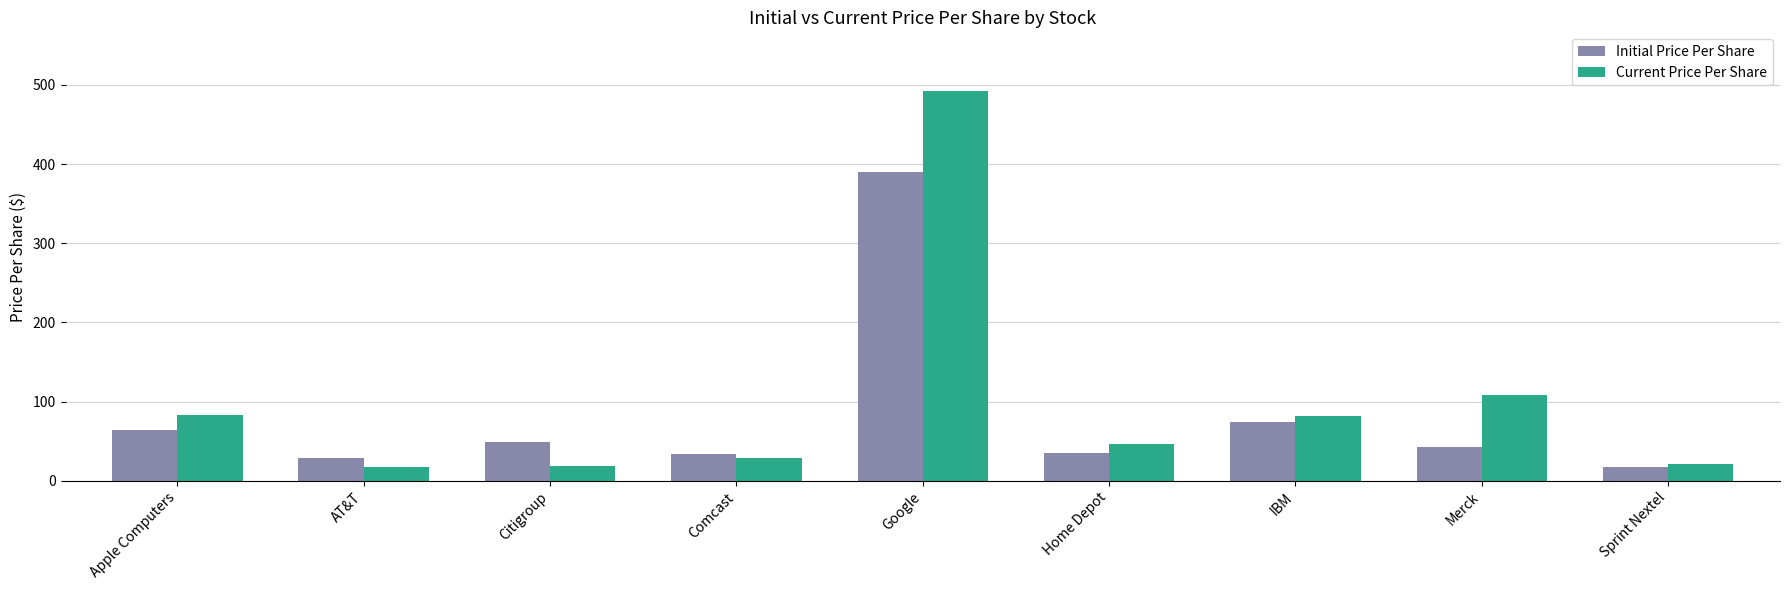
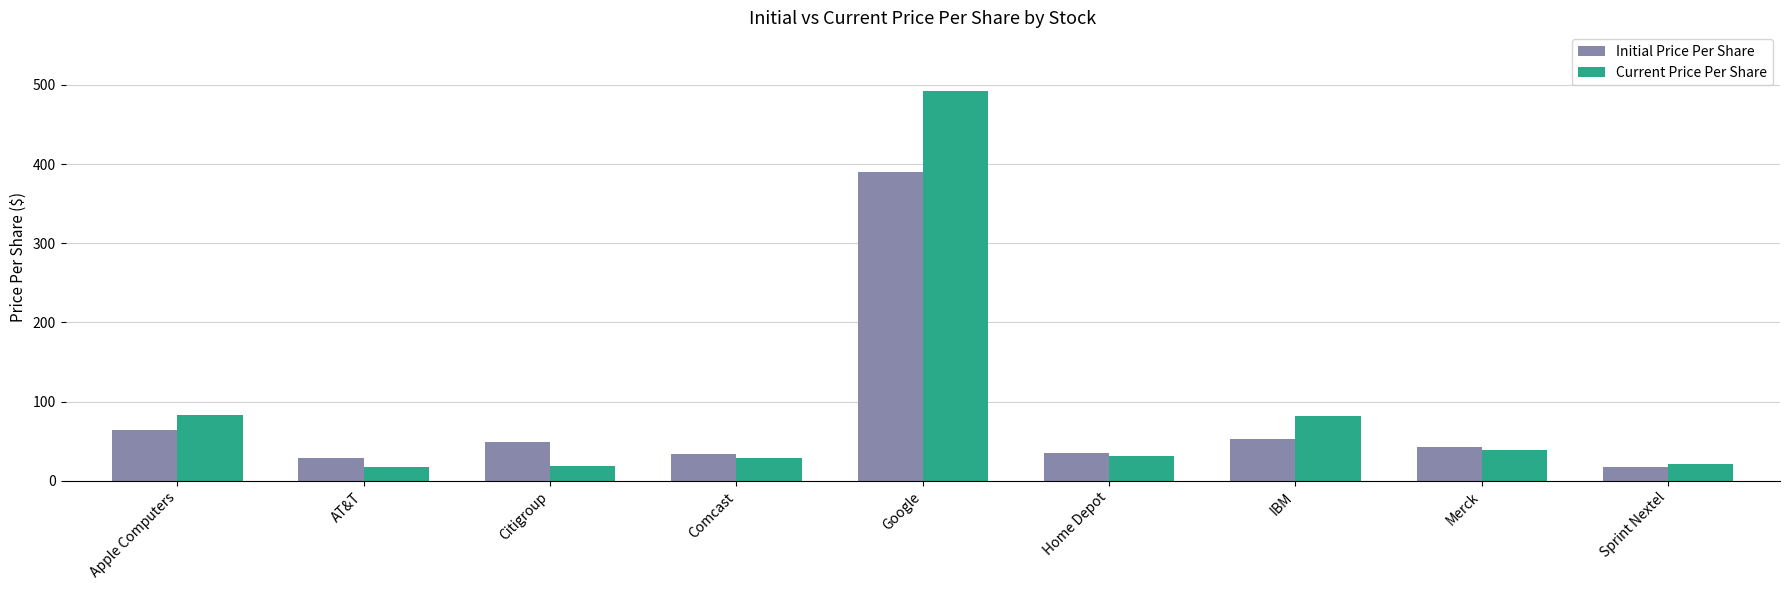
Current Price Per Share, Home Depot: 50 -> 30
Initial Price Per Share, IBM: 70 -> 50
Current Price Per Share, Merck: 110 -> 40
